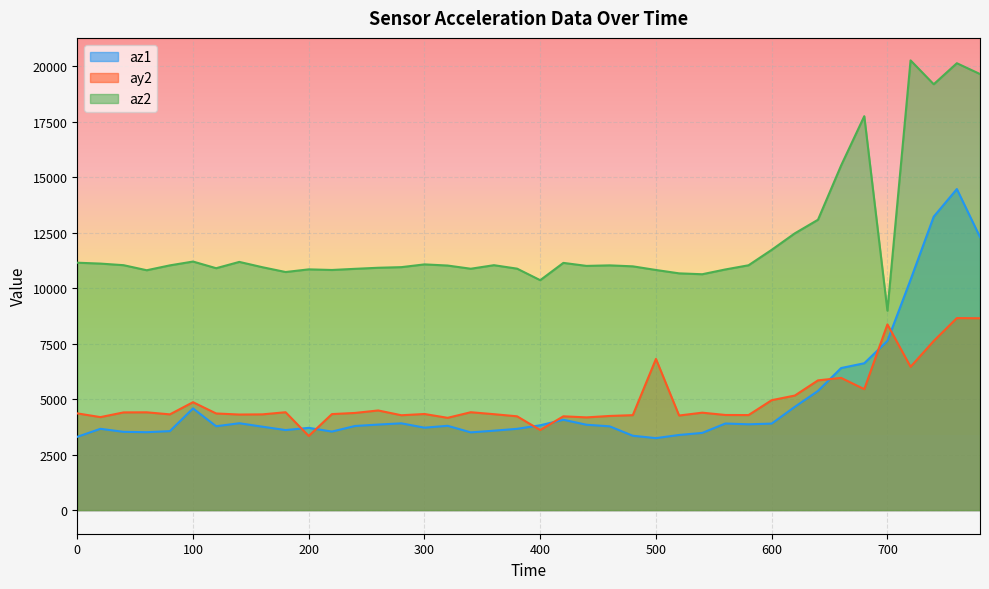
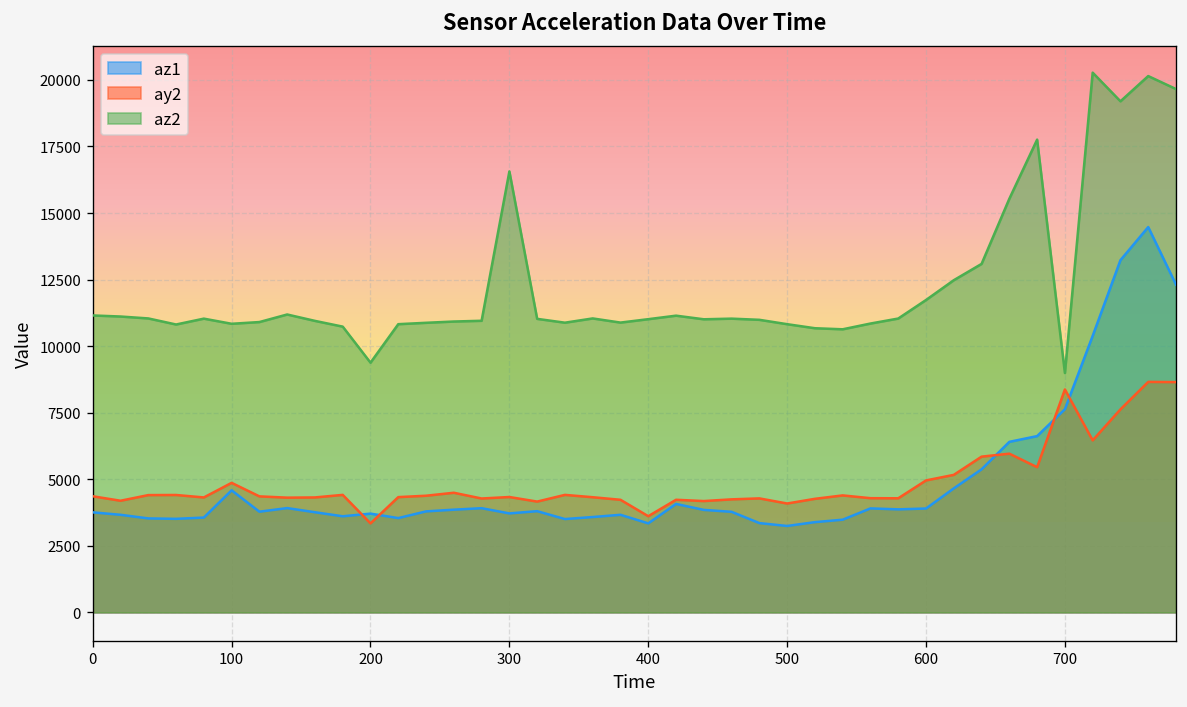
az1, 0: 3300 -> 3800
az2, 100: 11200 -> 10800
az2, 200: 10900 -> 9400
az2, 300: 11100 -> 16600
az1, 400: 3800 -> 3300
az2, 400: 10400 -> 11000
ay2, 500: 6800 -> 4100
